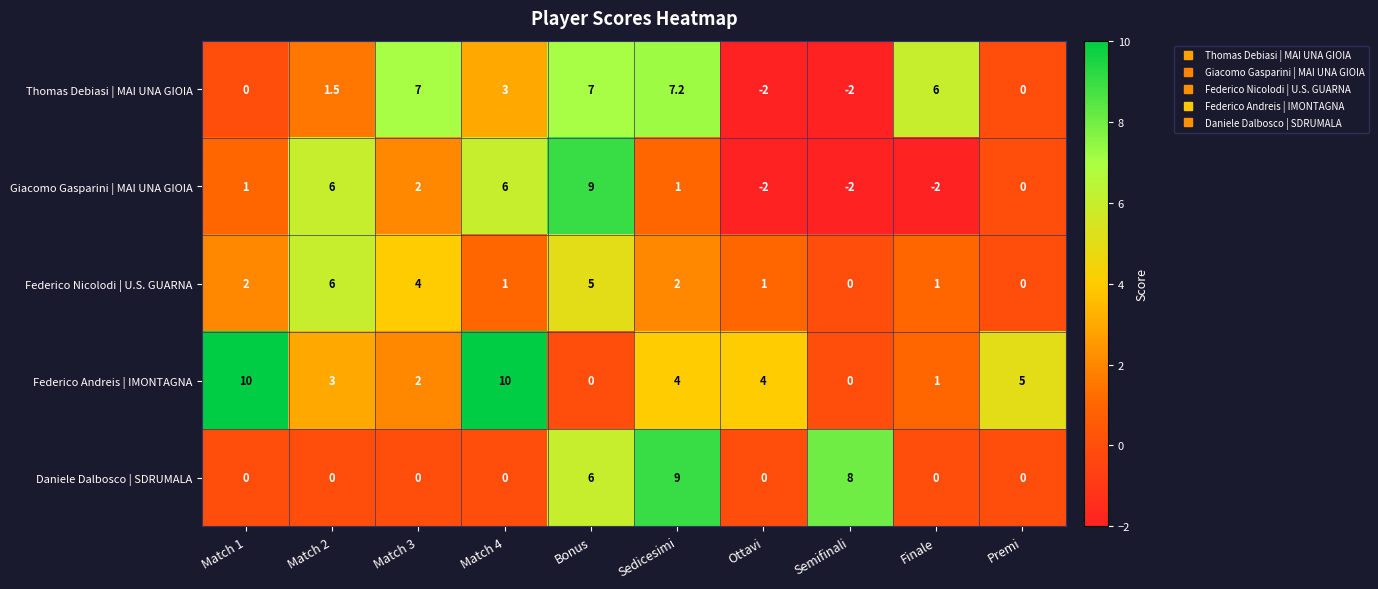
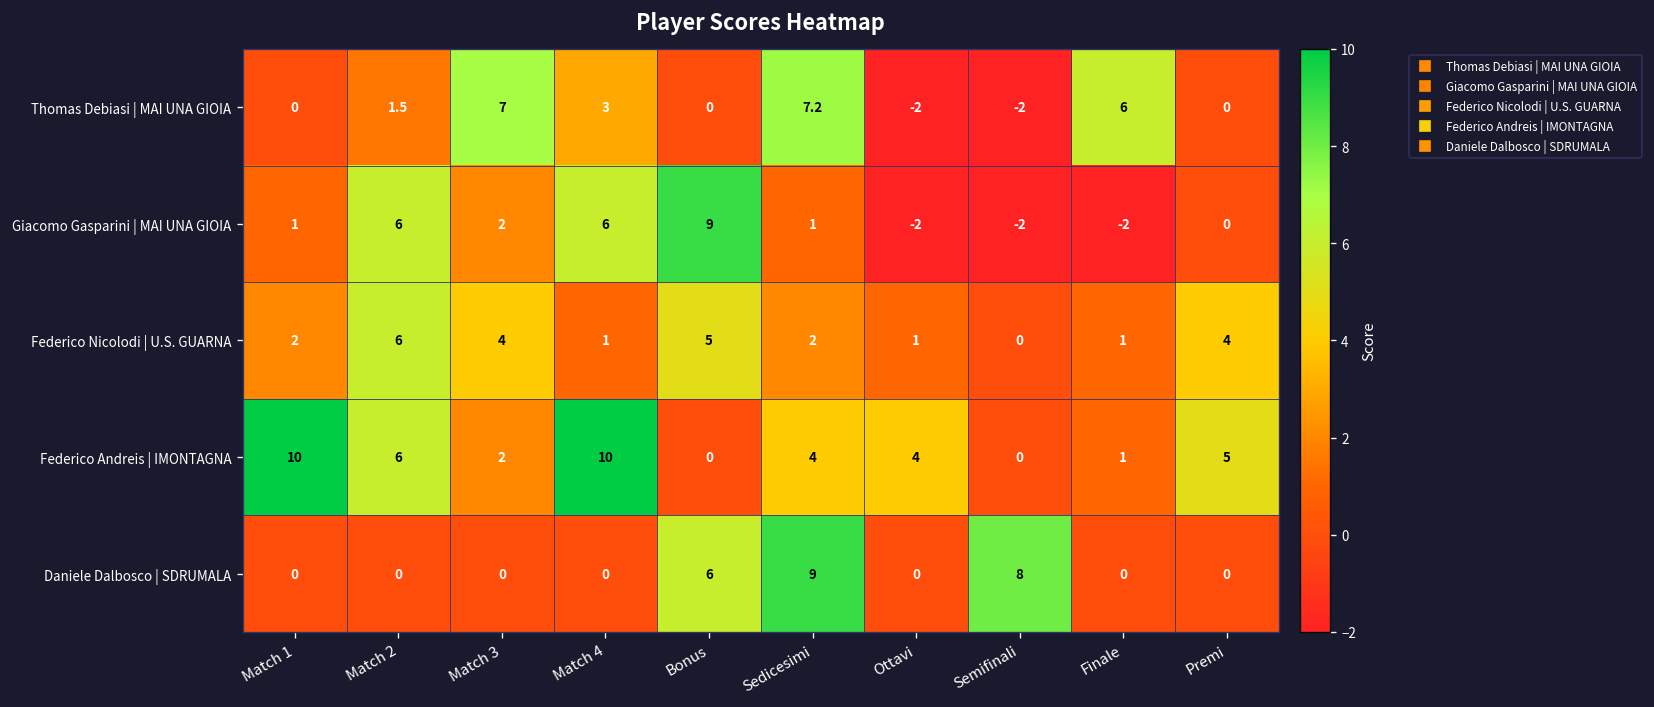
Thomas Debiasi | MAI UNA GIOIA, Bonus: 7 -> 0
Federico Nicolodi | U.S. GUARNA, Premi: 0 -> 4
Federico Andreis | IMONTAGNA, Match 2: 3 -> 6
